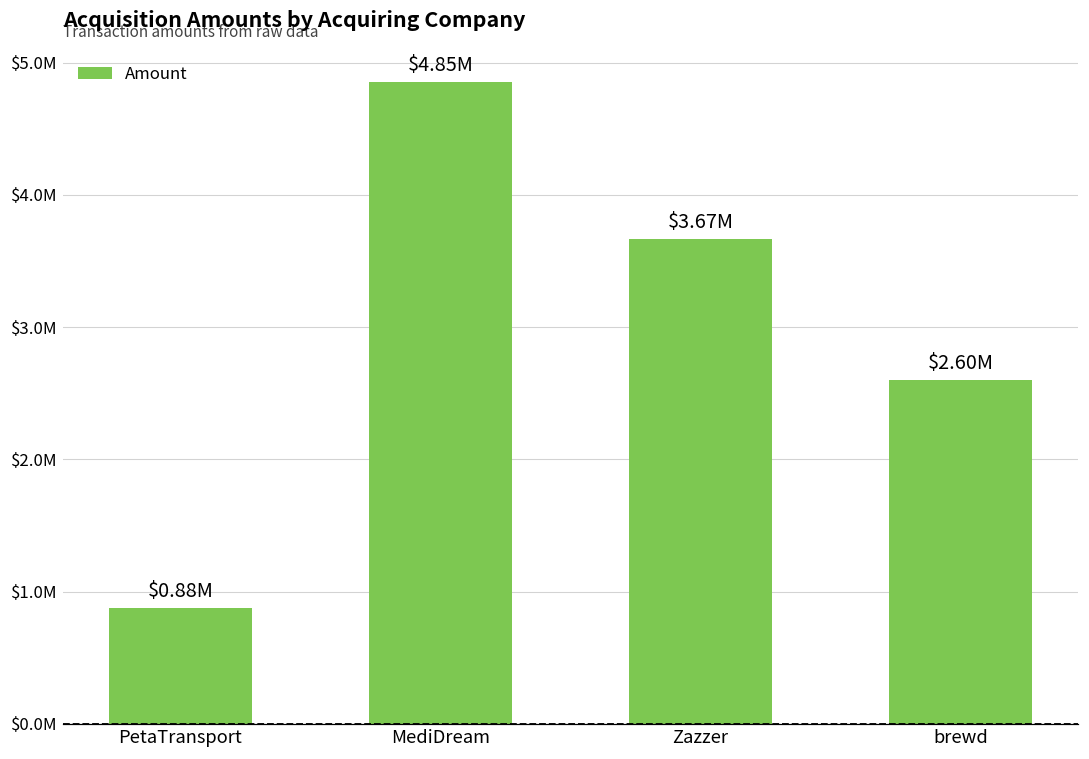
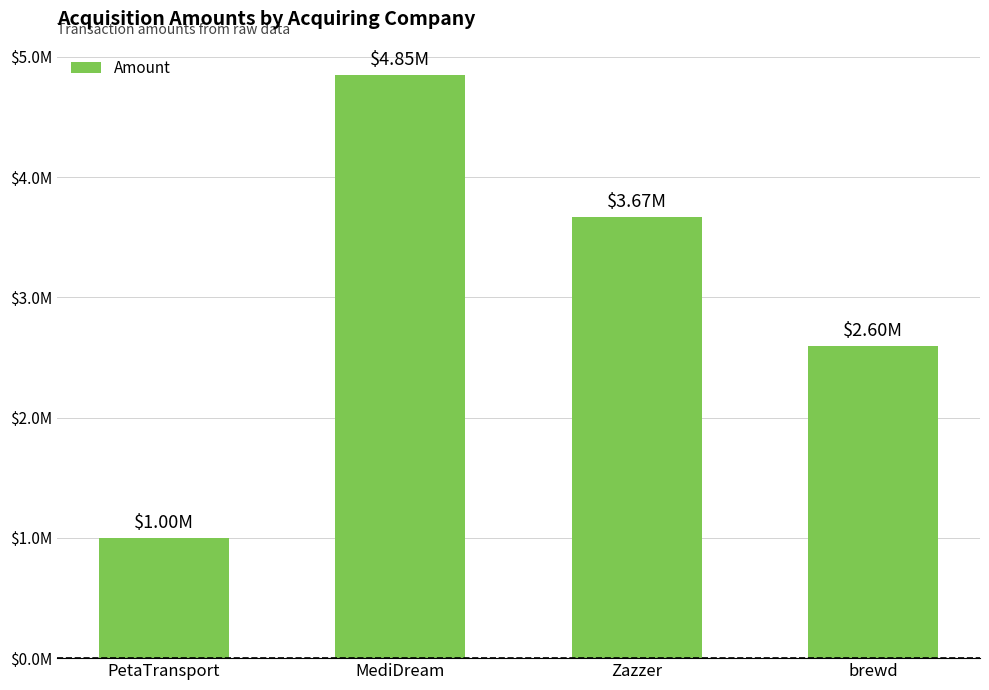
PetaTransport: $0.88M -> $1.00M
